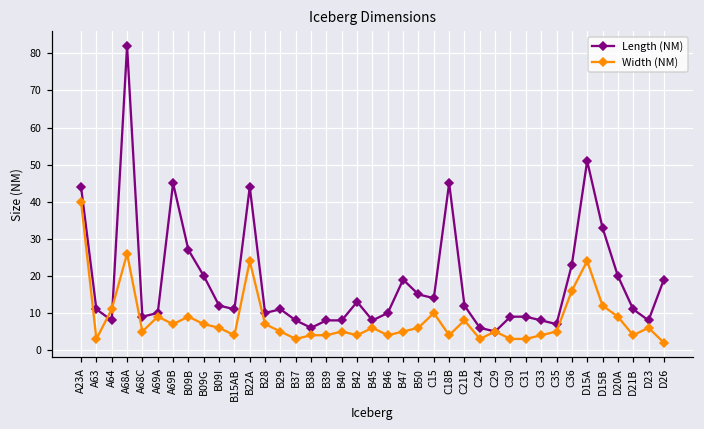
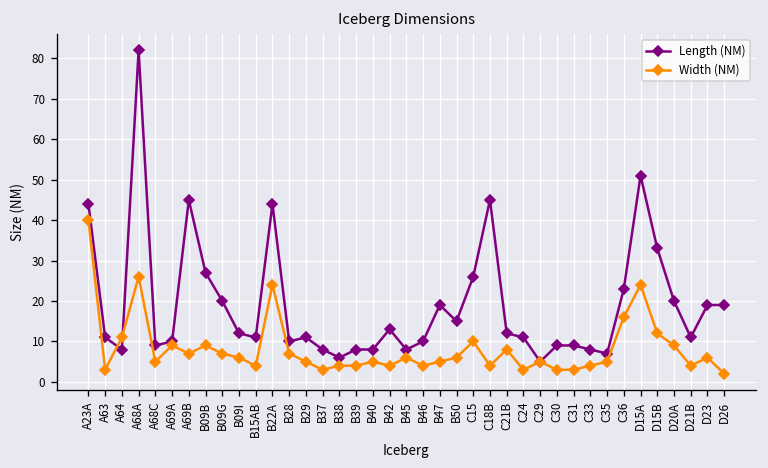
Length (NM), C15: 14 -> 26
Length (NM), C24: 6 -> 11
Length (NM), D23: 8 -> 19
